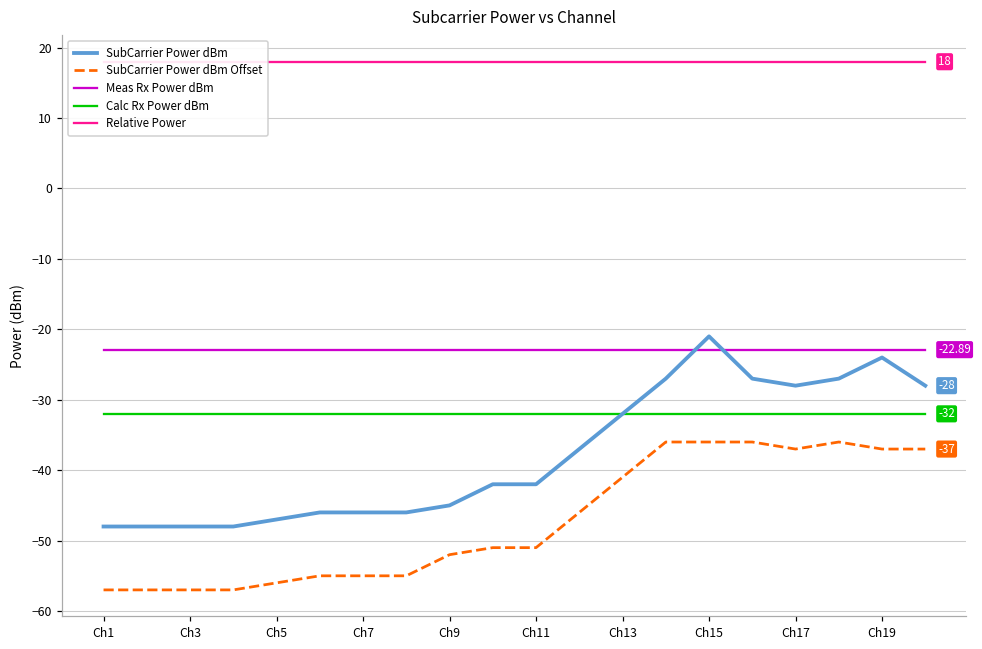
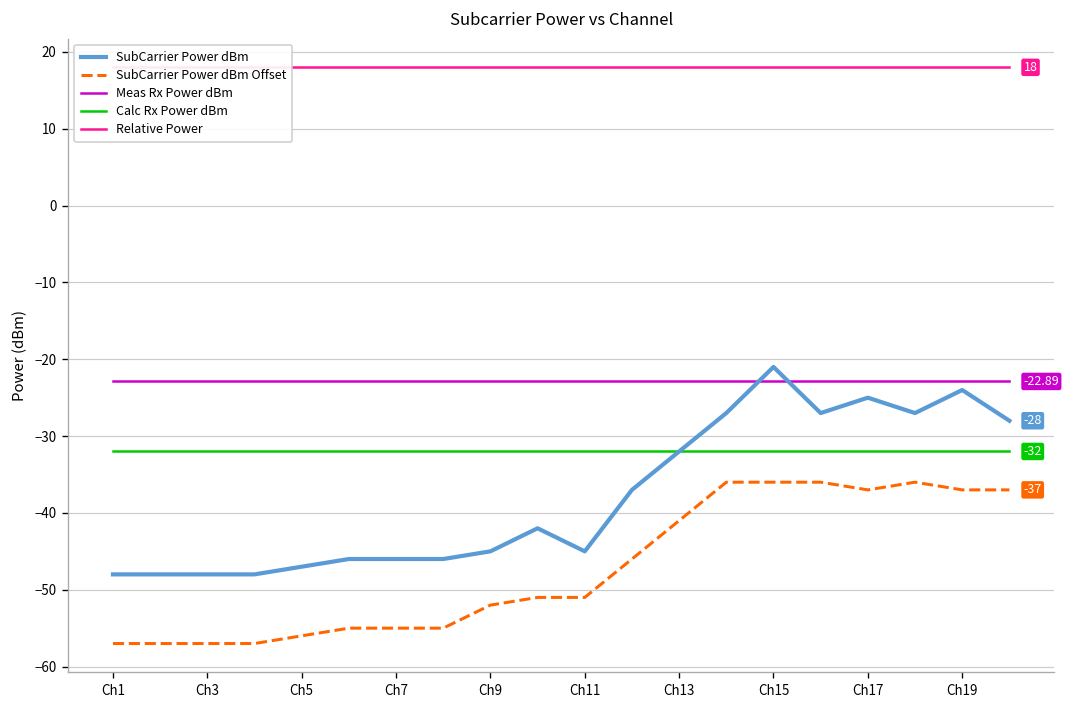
SubCarrier Power dBm, Ch11: -42 -> -45
SubCarrier Power dBm, Ch17: -28 -> -25
